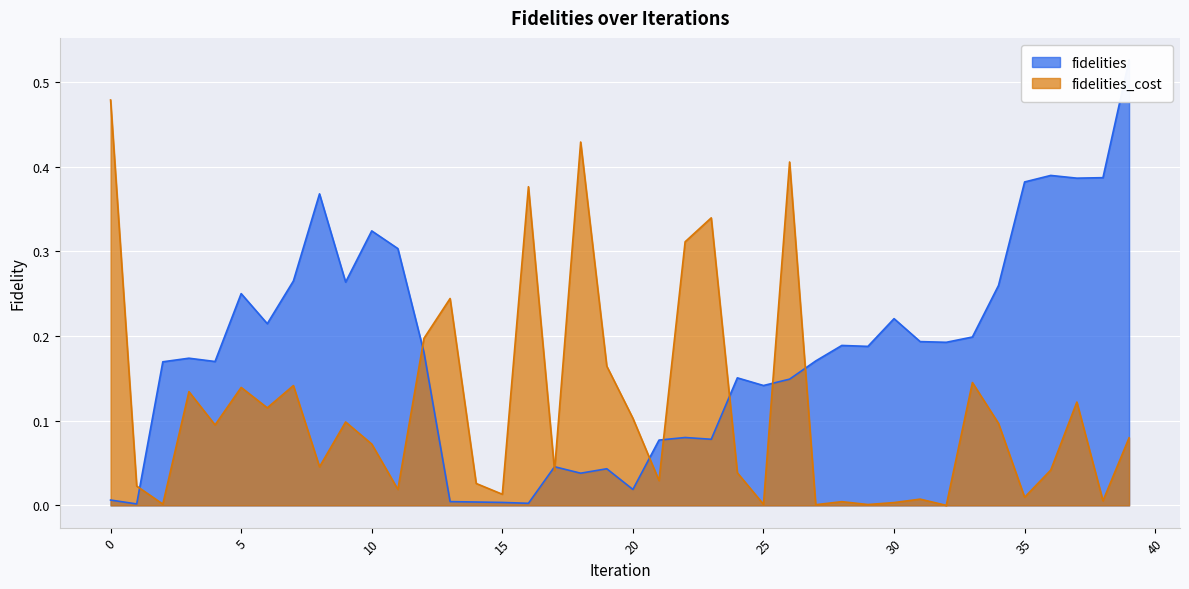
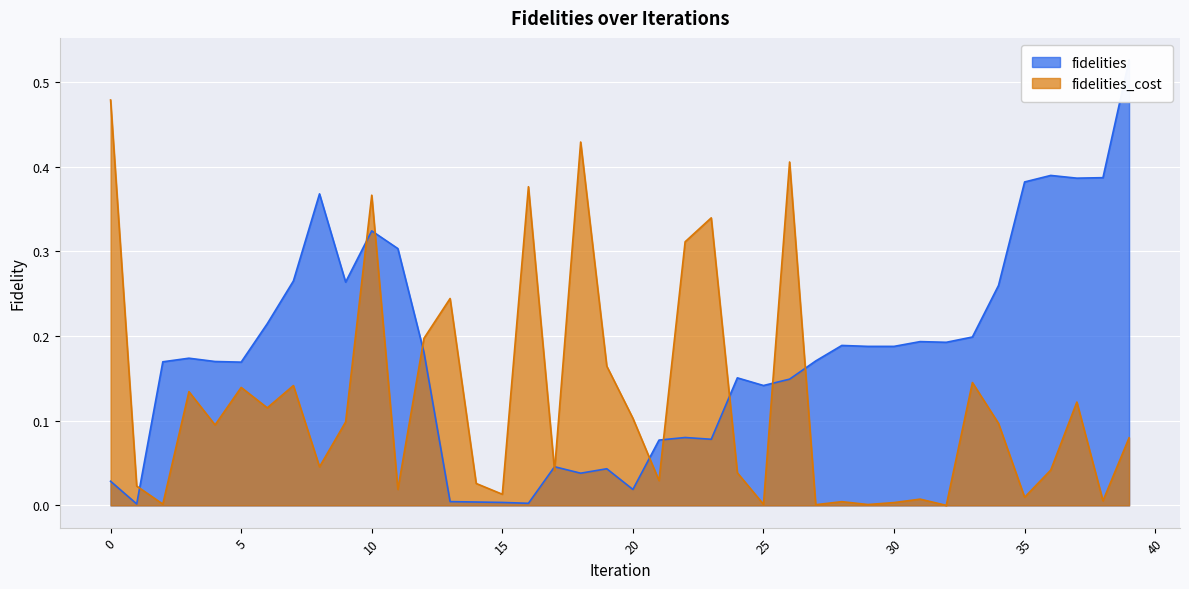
fidelities, 0: 0.01 -> 0.03
fidelities, 5: 0.25 -> 0.17
fidelities_cost, 10: 0.07 -> 0.37
fidelities, 30: 0.22 -> 0.19
